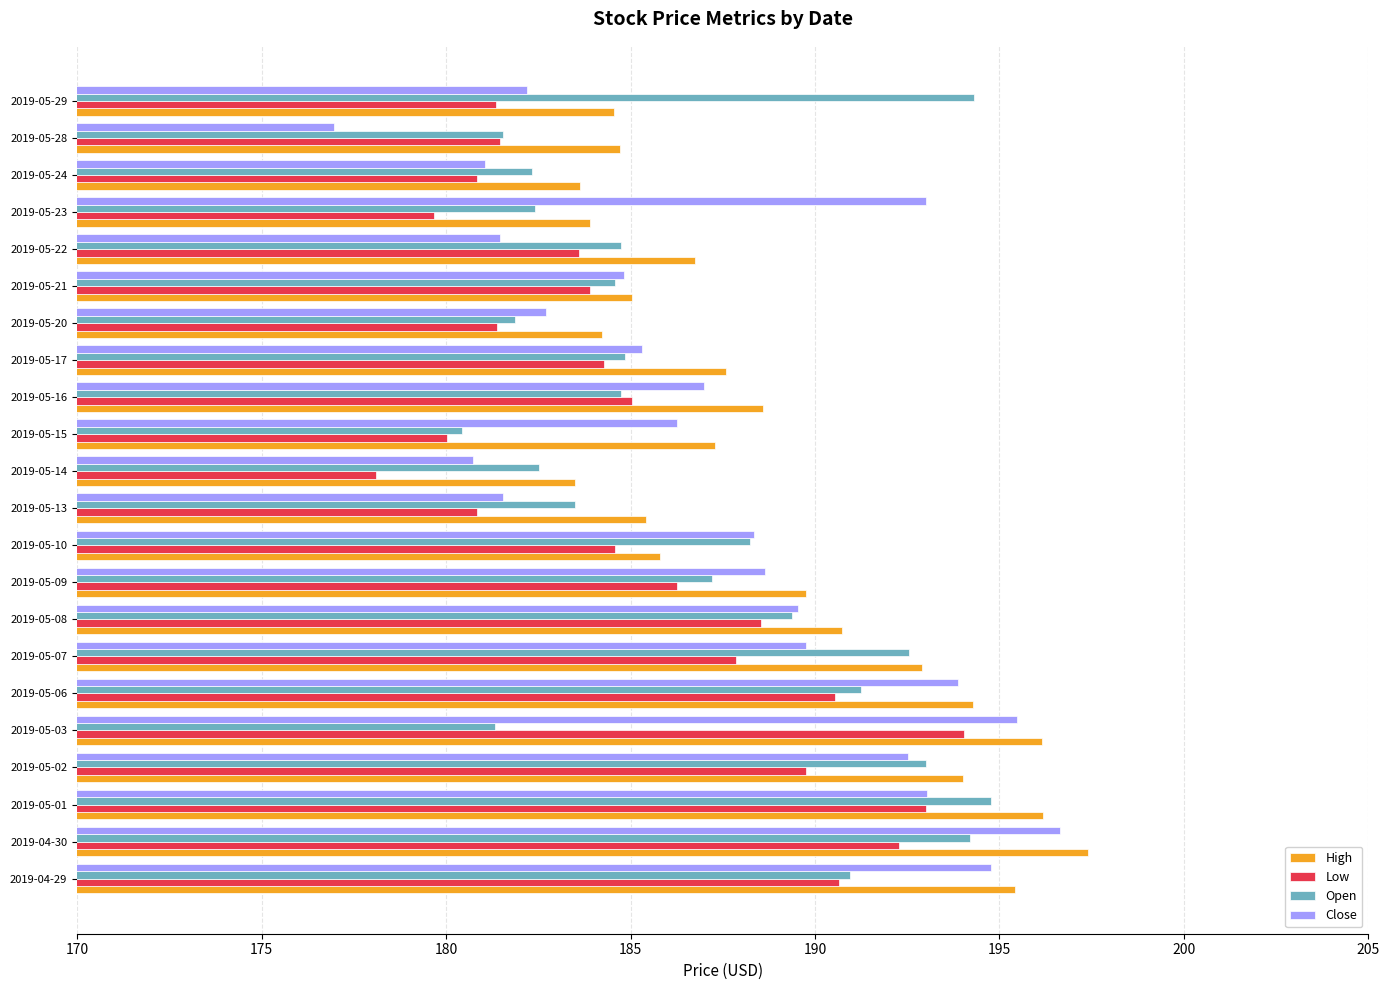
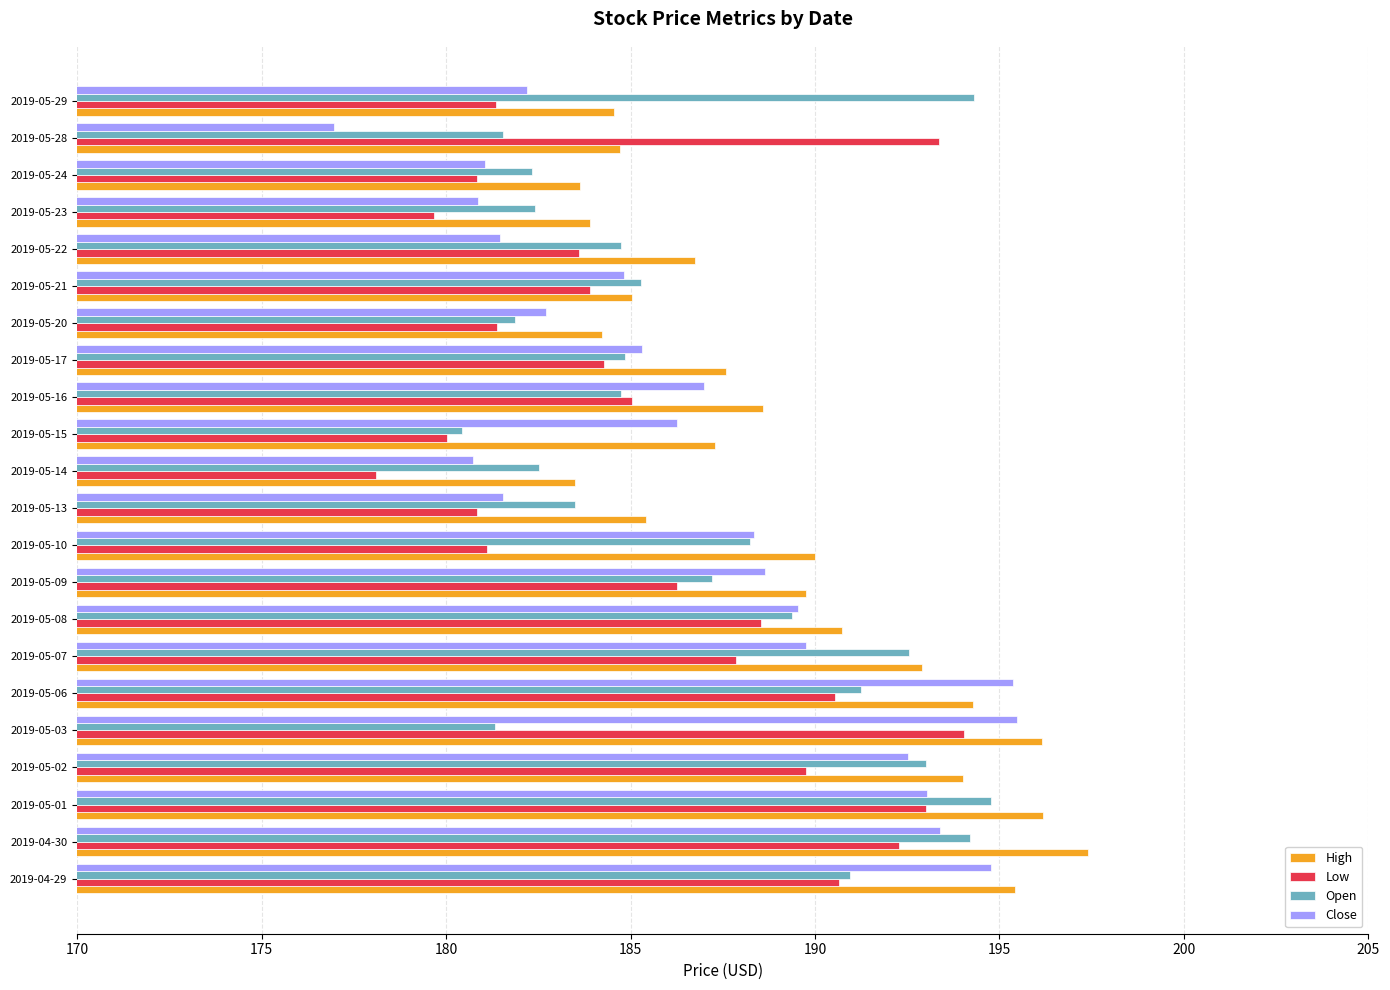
Low, 2019-05-28: 181.4 -> 193.4
Close, 2019-05-23: 193.0 -> 180.9
Open, 2019-05-21: 184.6 -> 185.3
Low, 2019-05-10: 184.6 -> 181.1
High, 2019-05-10: 185.8 -> 190.0
Close, 2019-05-06: 193.9 -> 195.4
Close, 2019-04-30: 196.6 -> 193.4
